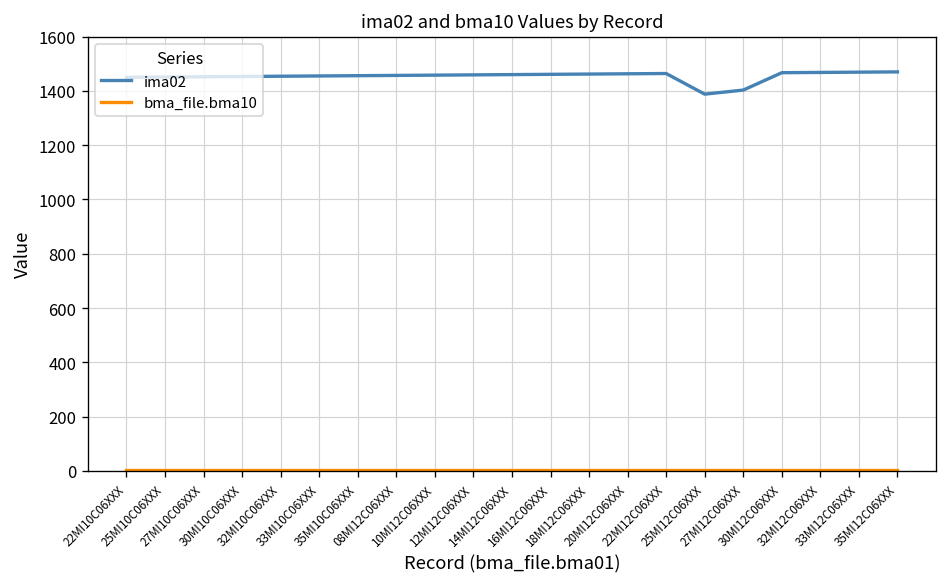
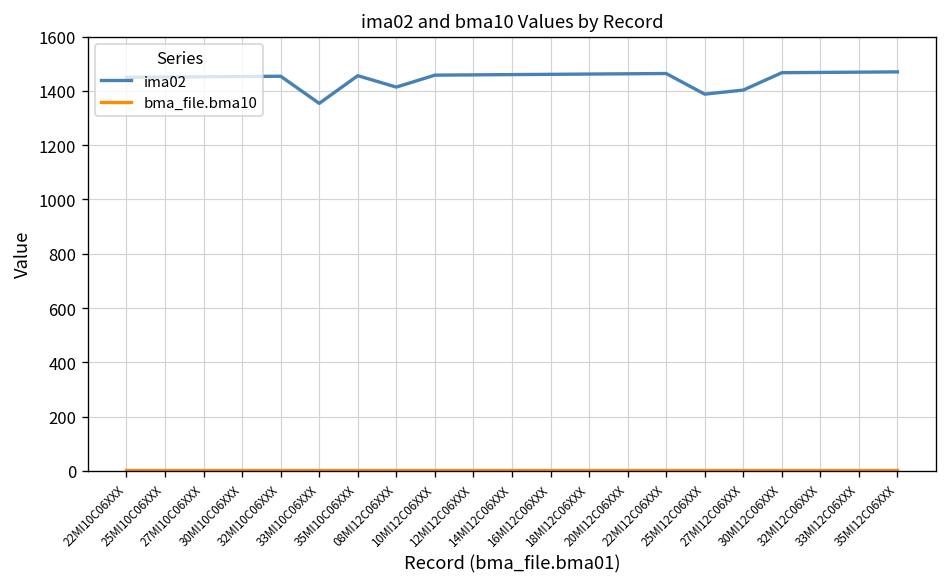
ima02, 33MI10C06XXX: 1460 -> 1350
ima02, 08MI12C06XXX: 1460 -> 1410
